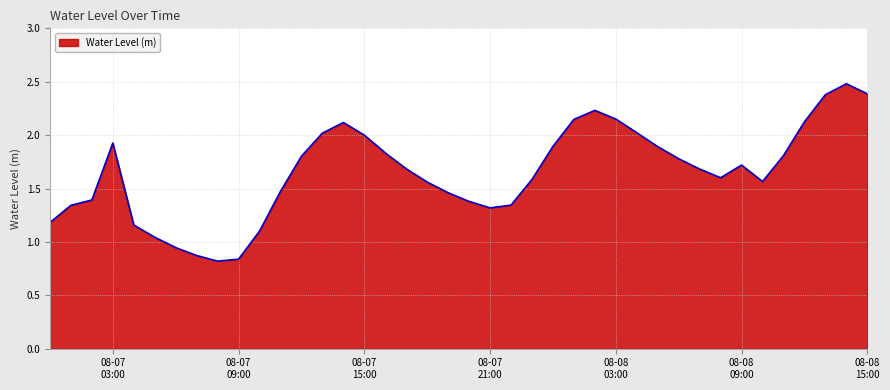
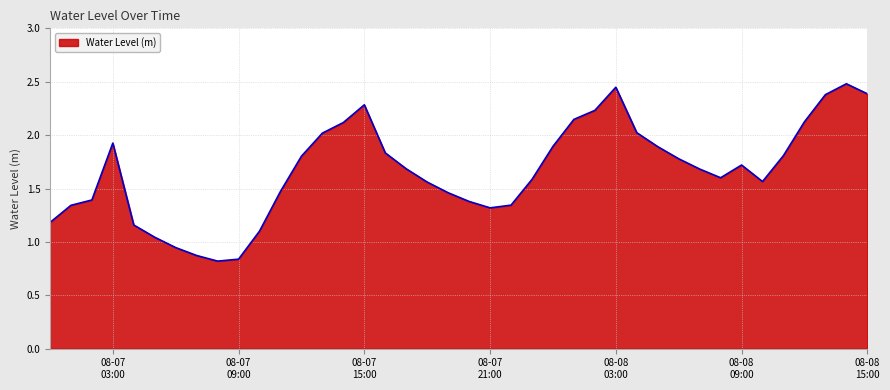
08-07 15:00: 2.00 -> 2.28
08-08 03:00: 2.15 -> 2.45
